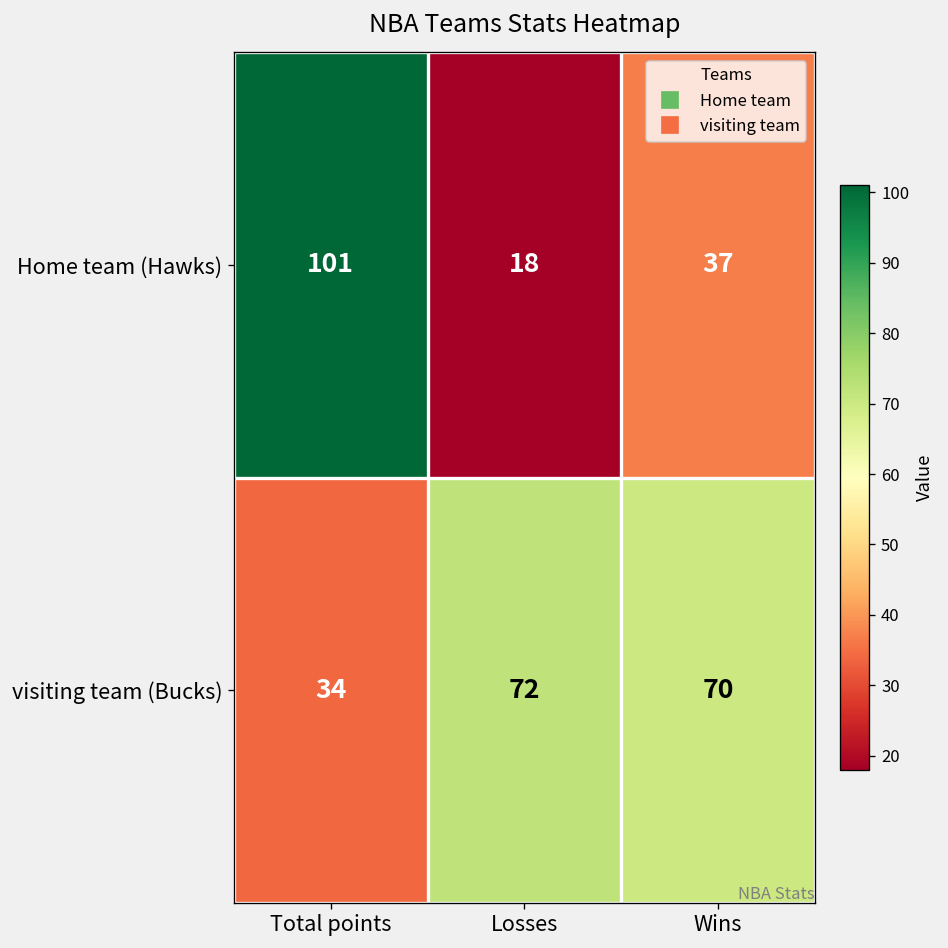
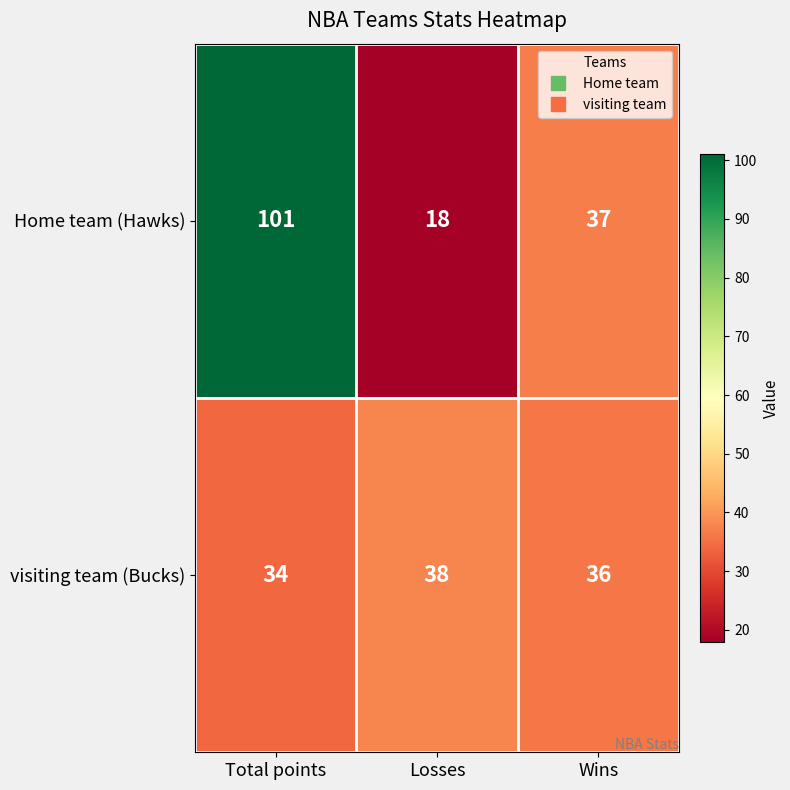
visiting team (Bucks), Losses: 72 -> 38
visiting team (Bucks), Wins: 70 -> 36
